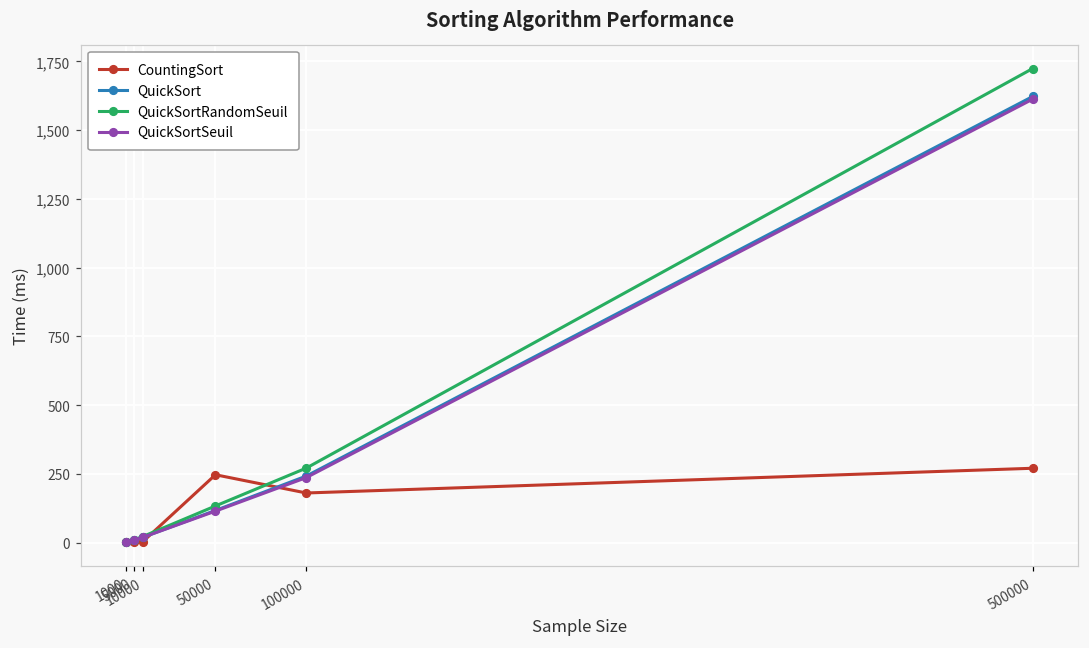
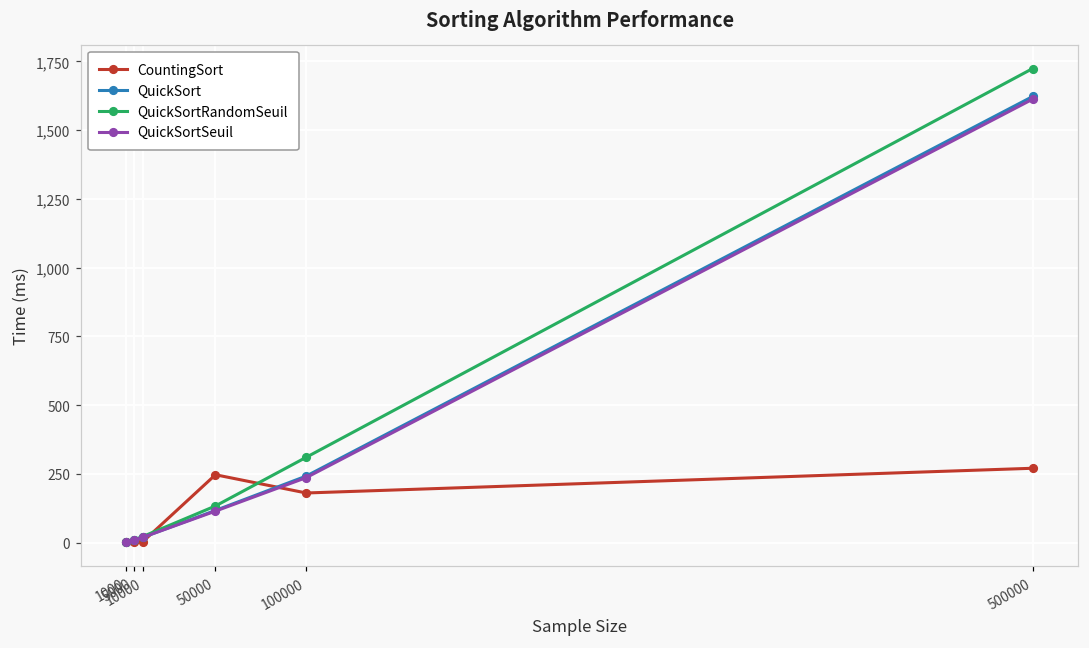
QuickSortRandomSeuil, 100000: 270 -> 310
